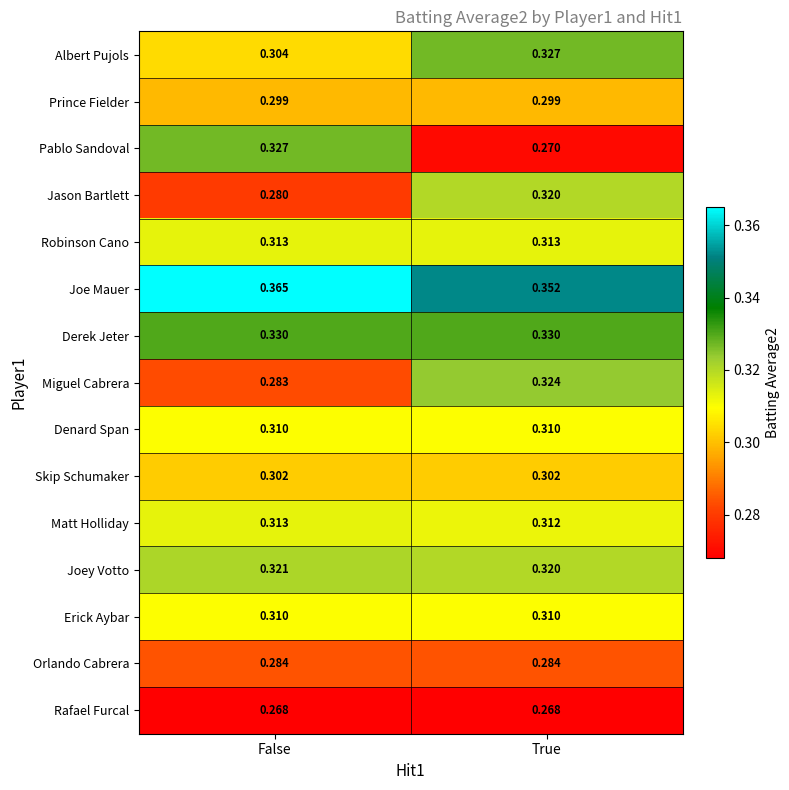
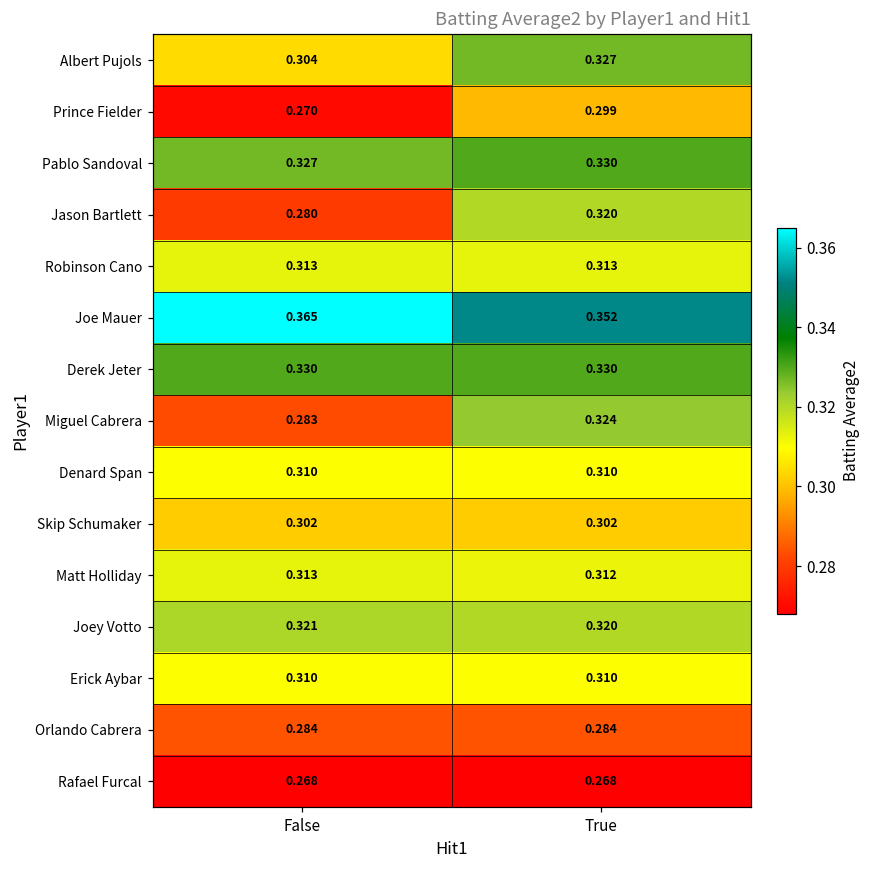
Prince Fielder, False: 0.299 -> 0.270
Pablo Sandoval, True: 0.270 -> 0.330
